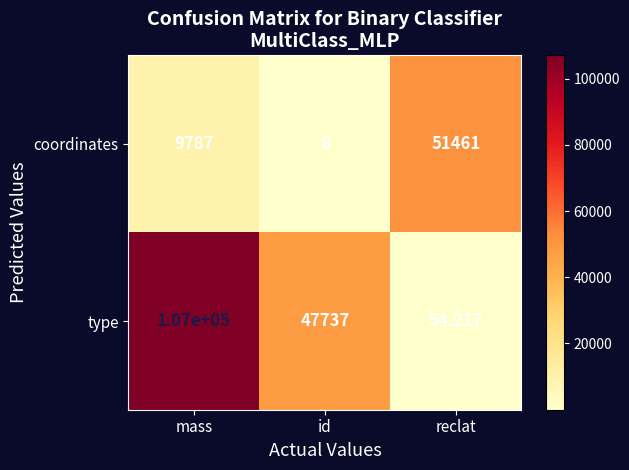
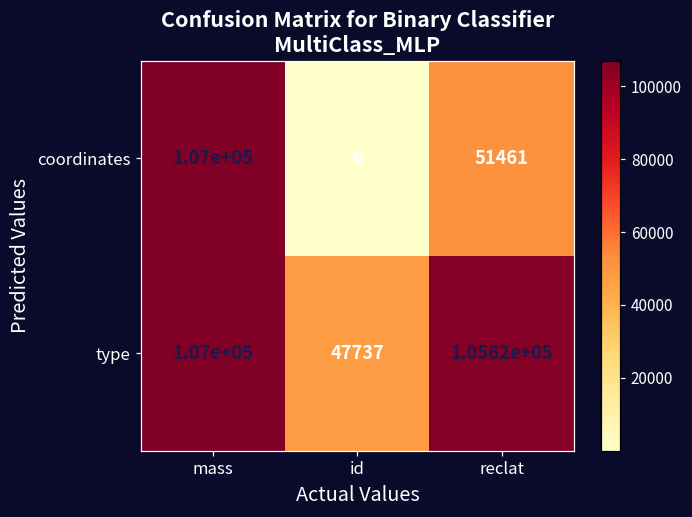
coordinates, mass: 9787 -> 1.07e+05
type, reclat: 54.217 -> 1.0562e+05
